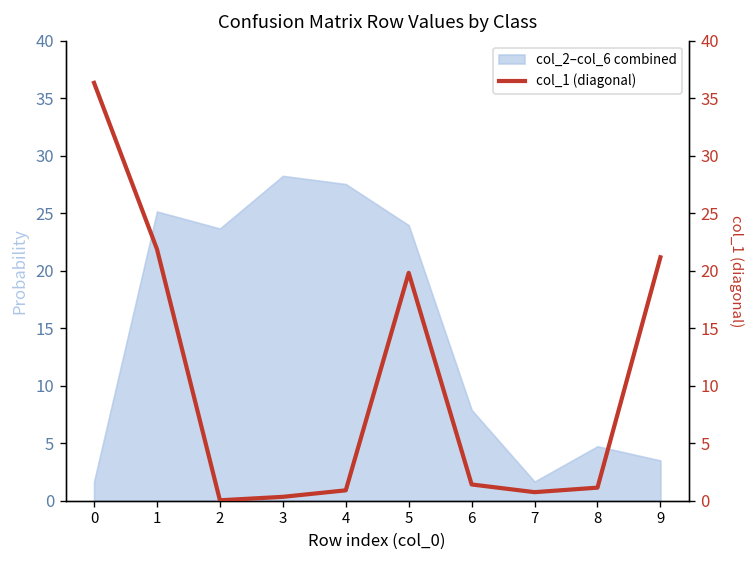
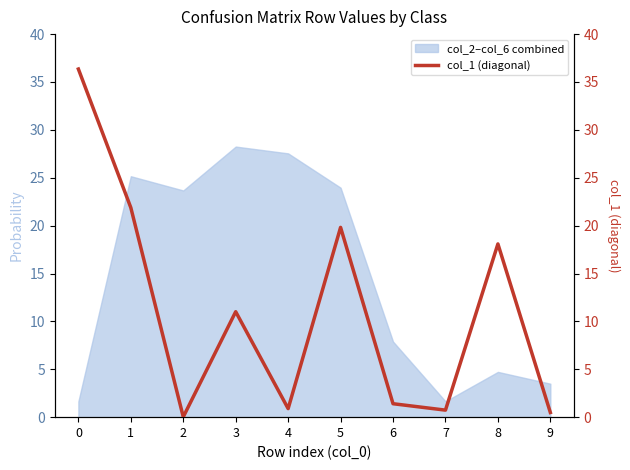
col_1 (diagonal), 3: 0 -> 11
col_1 (diagonal), 8: 1 -> 18
col_1 (diagonal), 9: 21 -> 0
